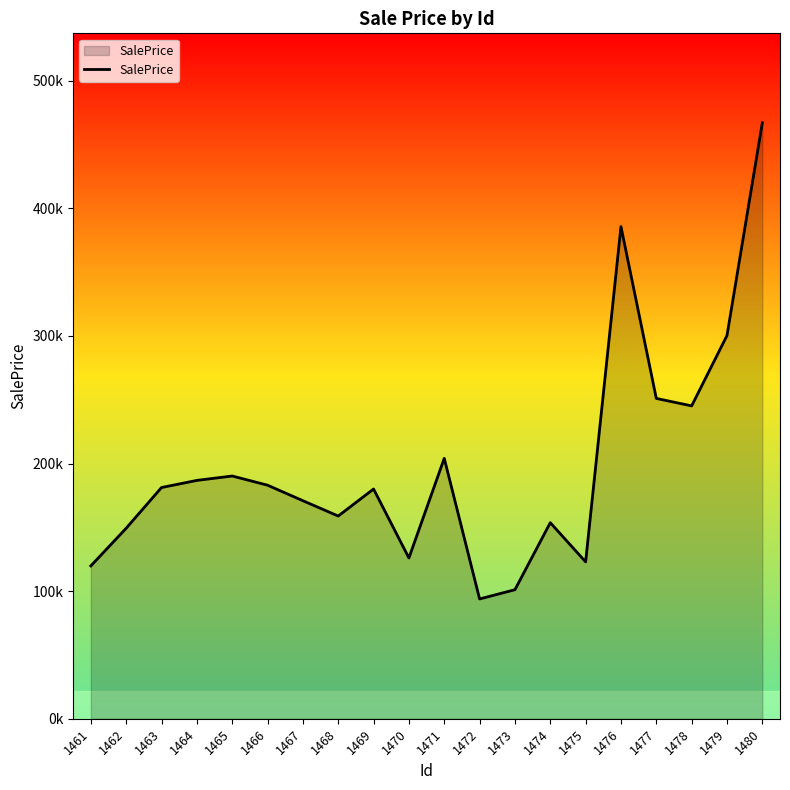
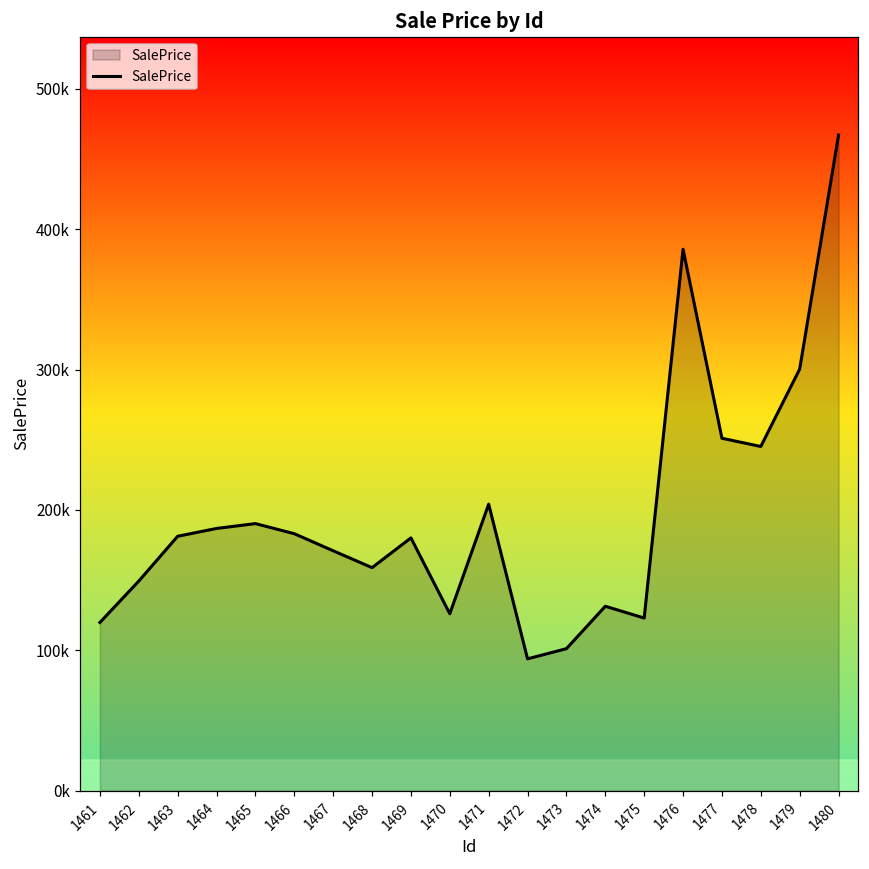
1474: 154000 -> 131000
